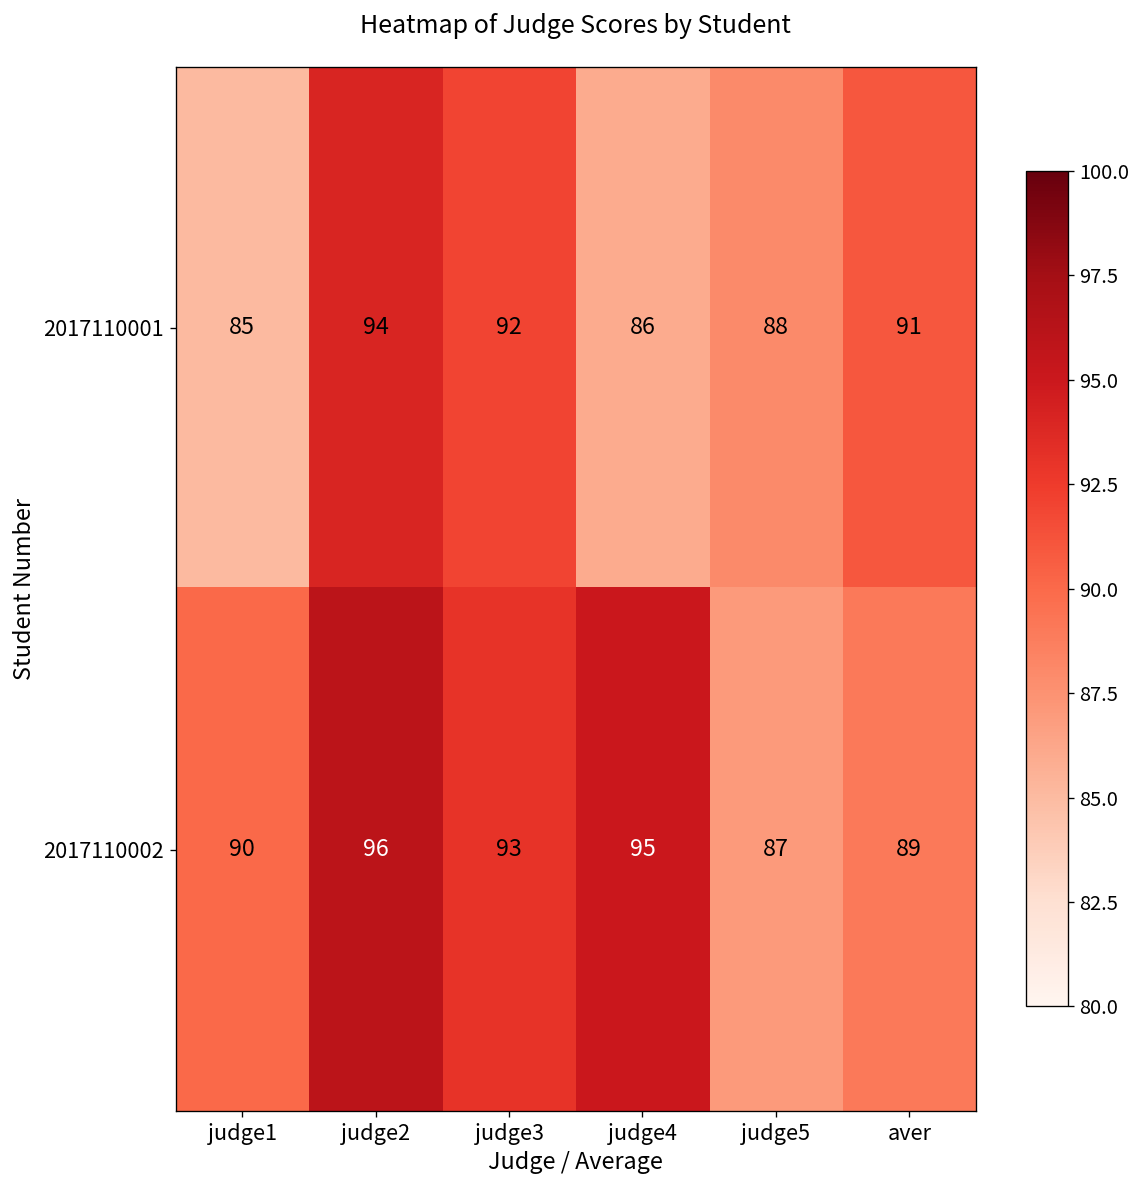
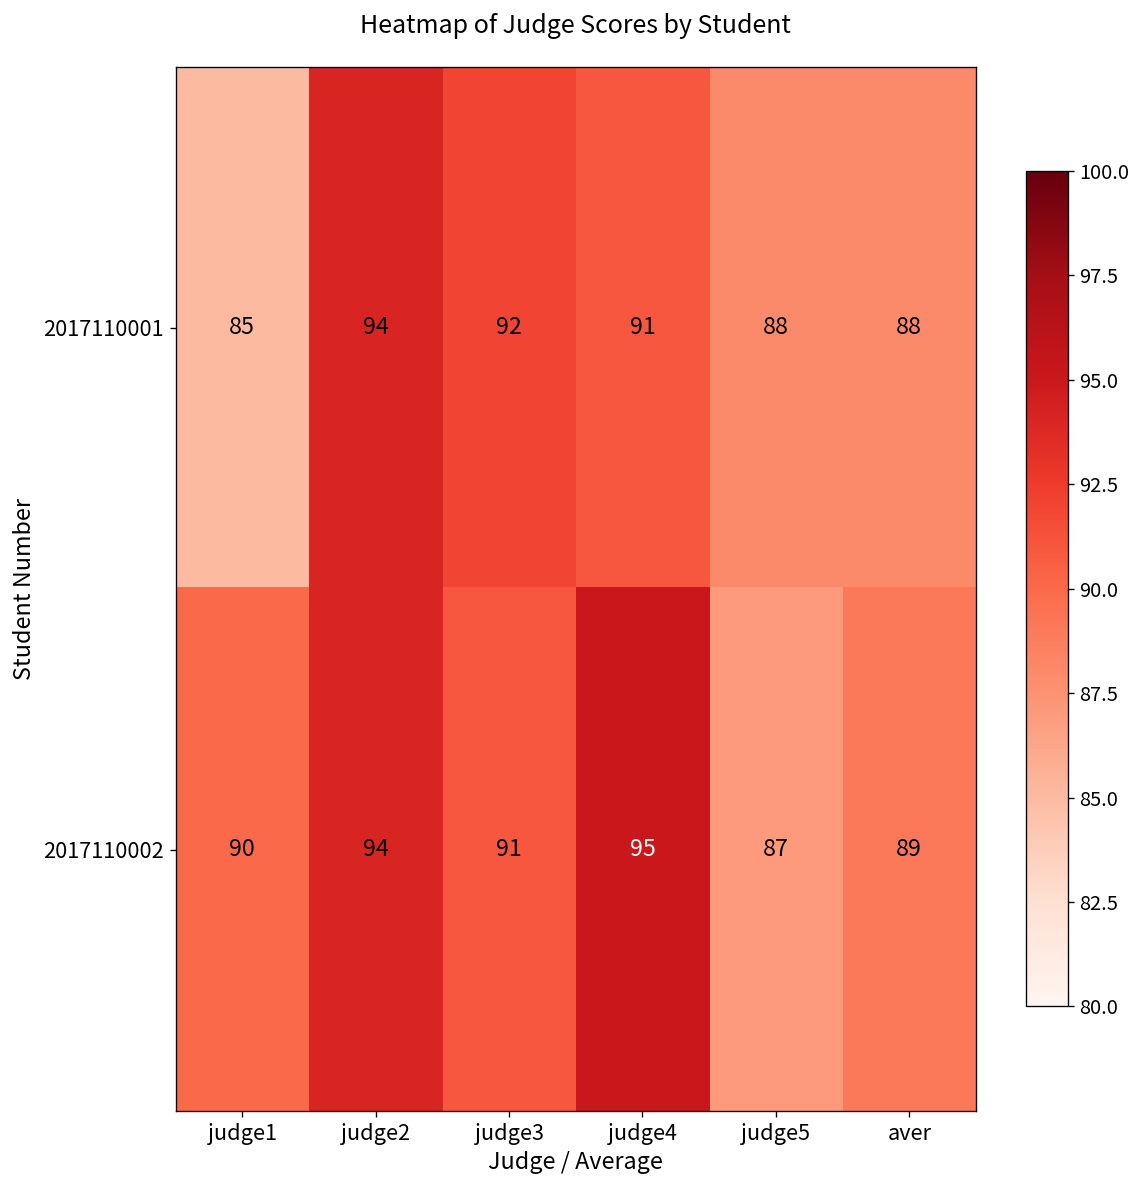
2017110001, judge4: 86 -> 91
2017110001, aver: 91 -> 88
2017110002, judge2: 96 -> 94
2017110002, judge3: 93 -> 91
